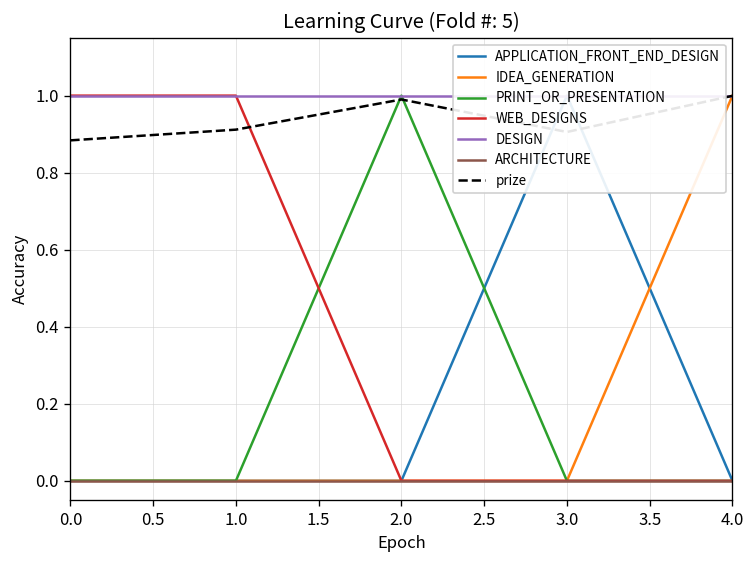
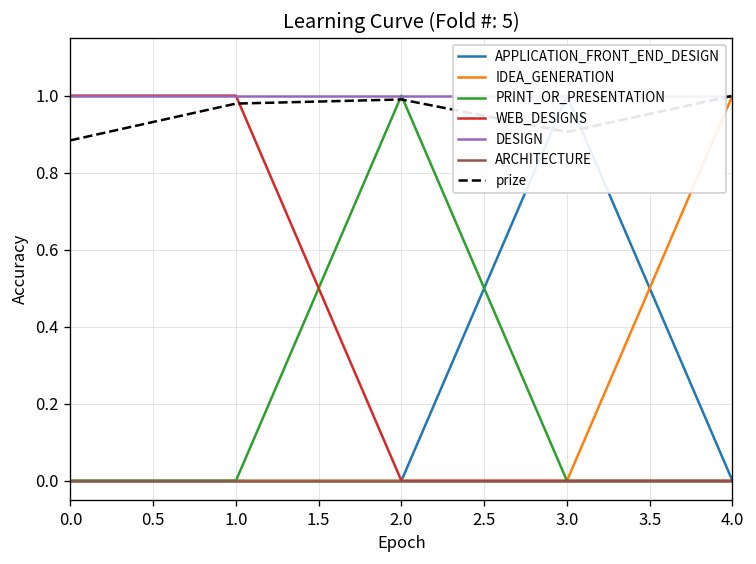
prize, 1.0: 0.91 -> 0.98
